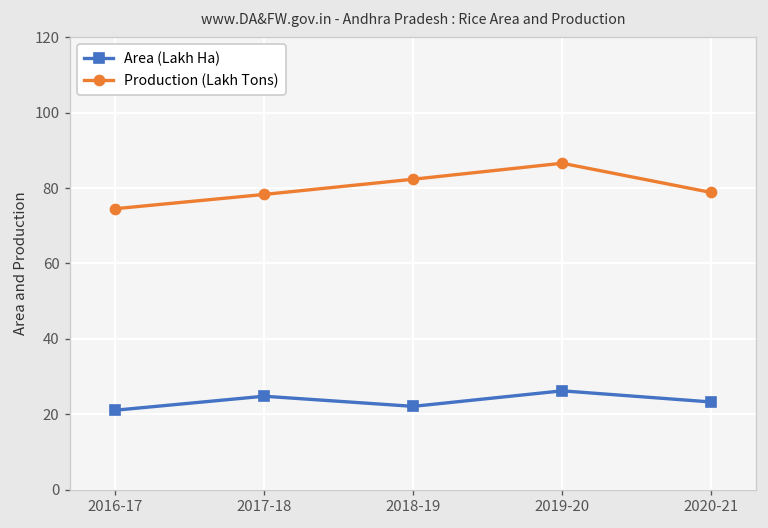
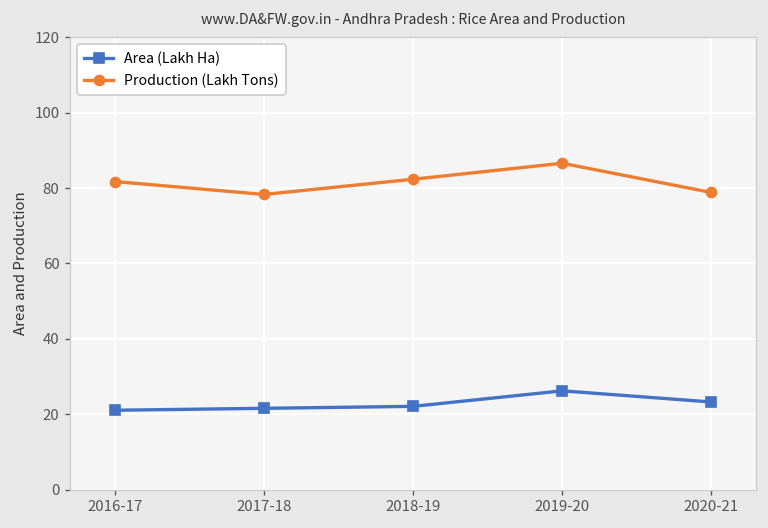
Production (Lakh Tons), 2016-17: 75 -> 82
Area (Lakh Ha), 2017-18: 25 -> 22
